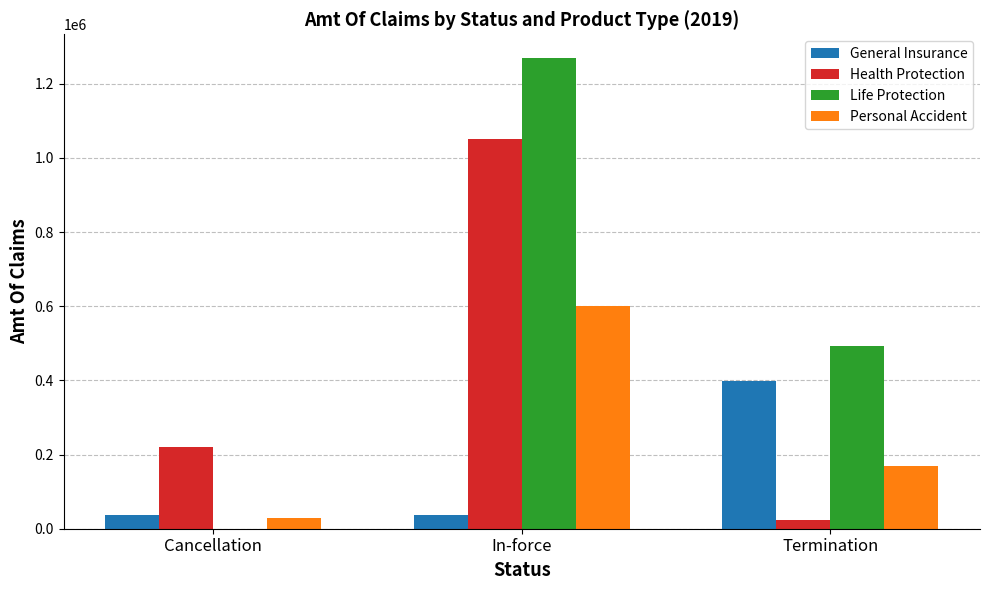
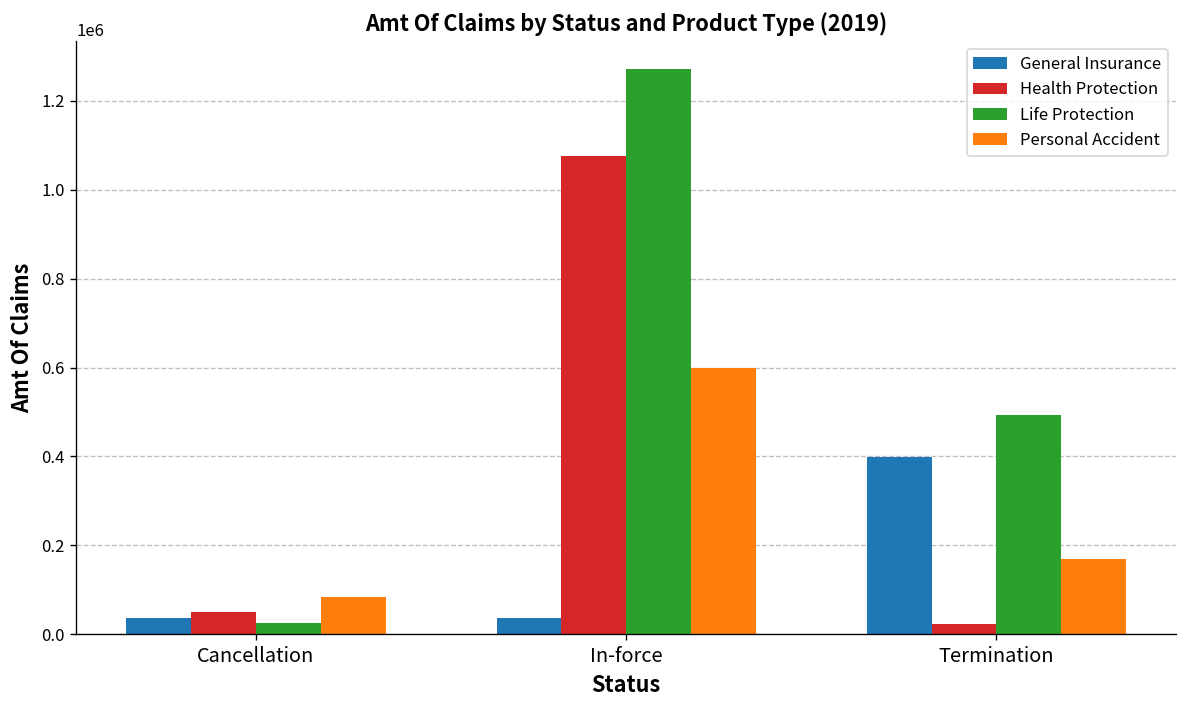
Health Protection, Cancellation: 220000 -> 50000
Life Protection, Cancellation: 0 -> 20000
Personal Accident, Cancellation: 30000 -> 80000
Health Protection, In-force: 1050000 -> 1070000
